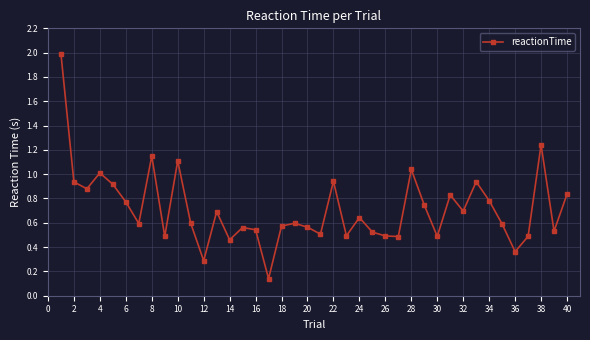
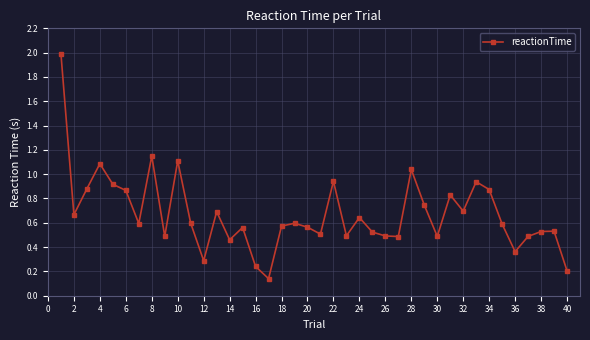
2: 0.94 -> 0.67
4: 1.01 -> 1.09
6: 0.77 -> 0.87
16: 0.54 -> 0.24
34: 0.78 -> 0.87
38: 1.24 -> 0.53
40: 0.84 -> 0.21
